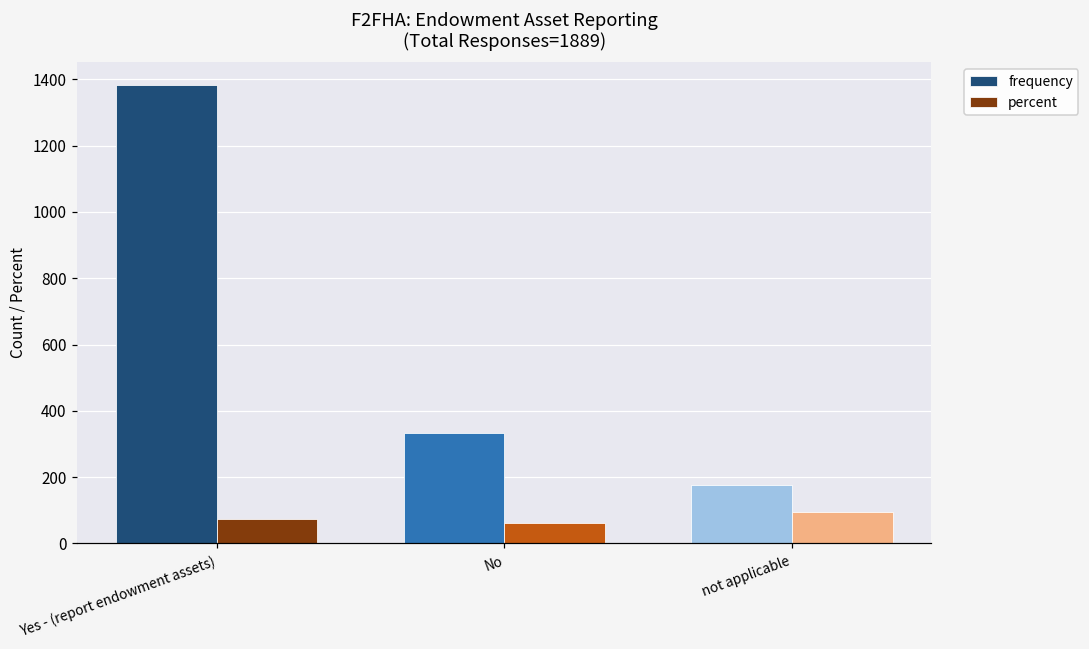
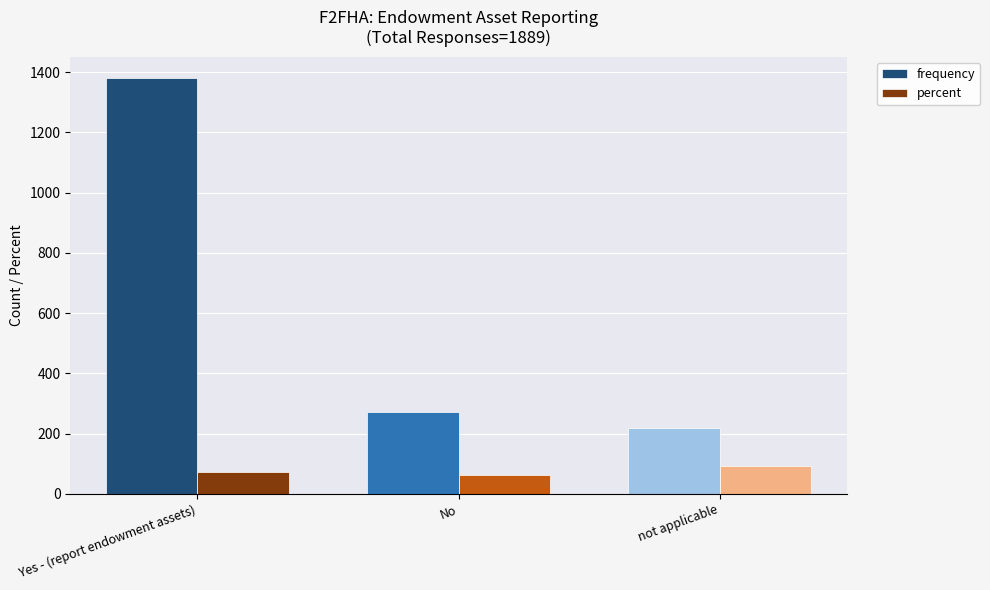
frequency, No: 330 -> 270
frequency, not applicable: 180 -> 220
